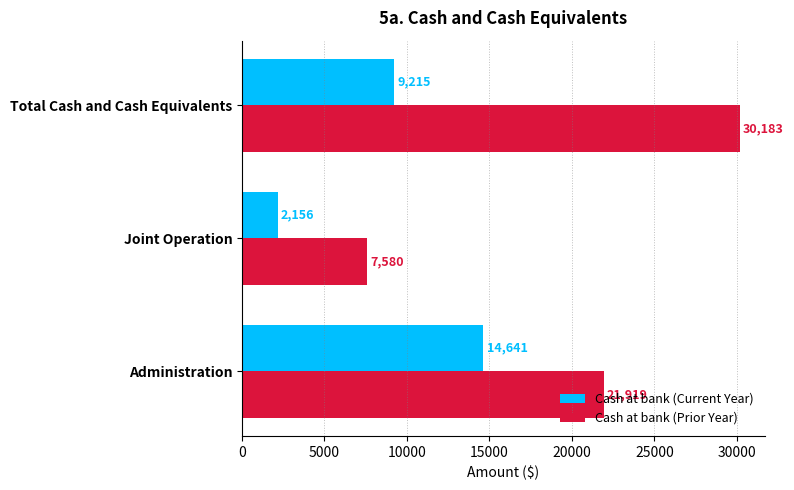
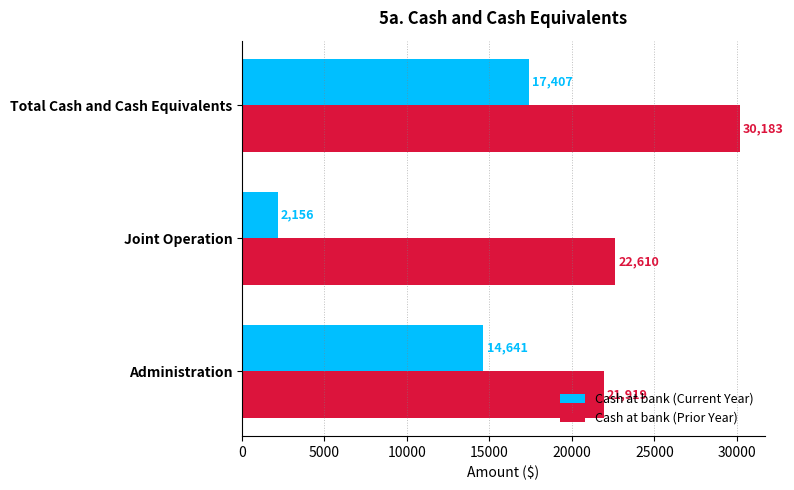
Cash at bank (Current Year), Total Cash and Cash Equivalents: 9,215 -> 17,407
Cash at bank (Prior Year), Joint Operation: 7,580 -> 22,610
